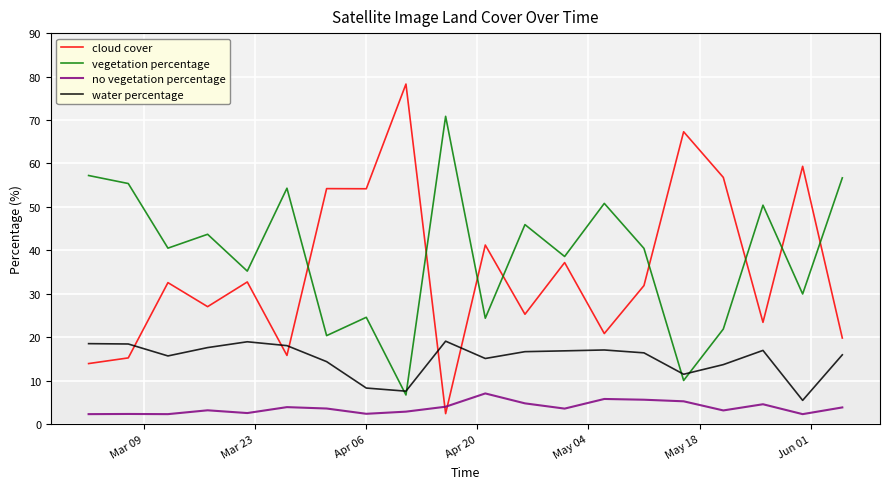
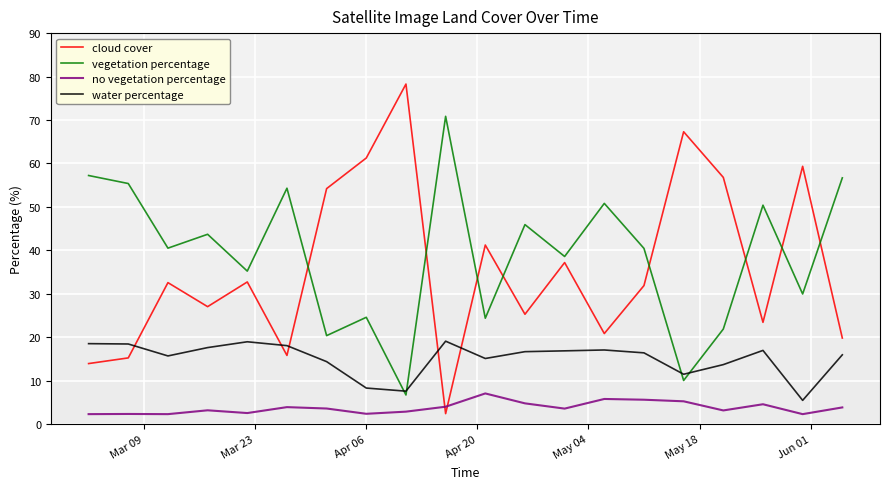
cloud cover, Apr 06: 54 -> 61
